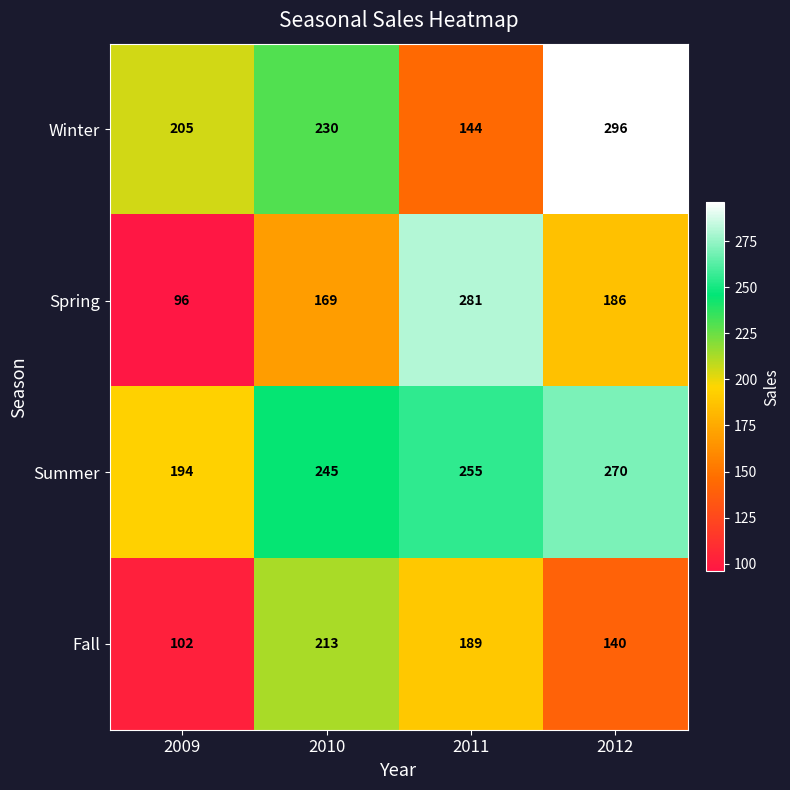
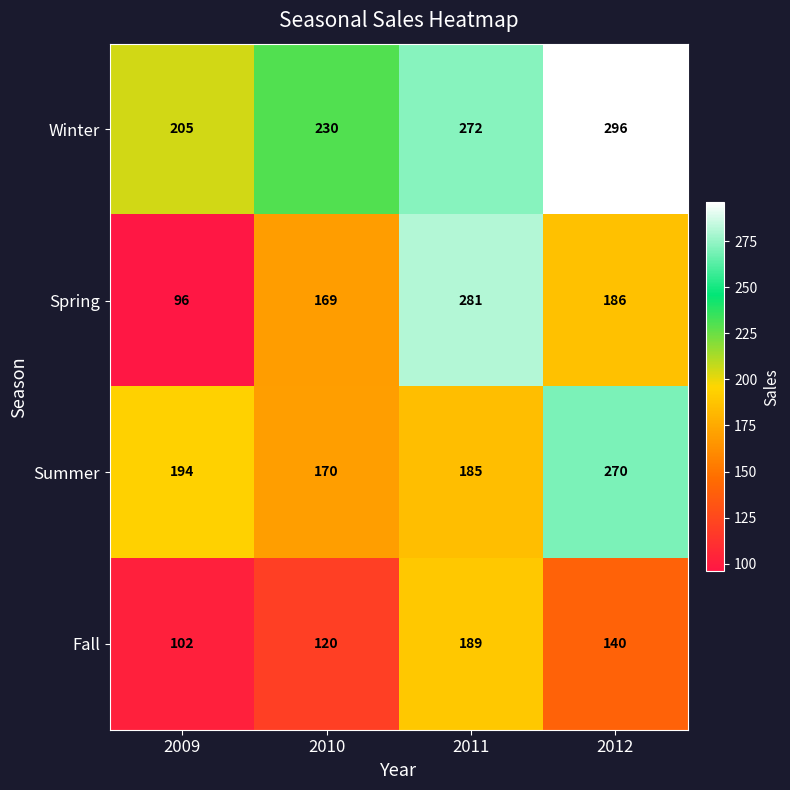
Winter, 2011: 144 -> 272
Summer, 2010: 245 -> 170
Summer, 2011: 255 -> 185
Fall, 2010: 213 -> 120
